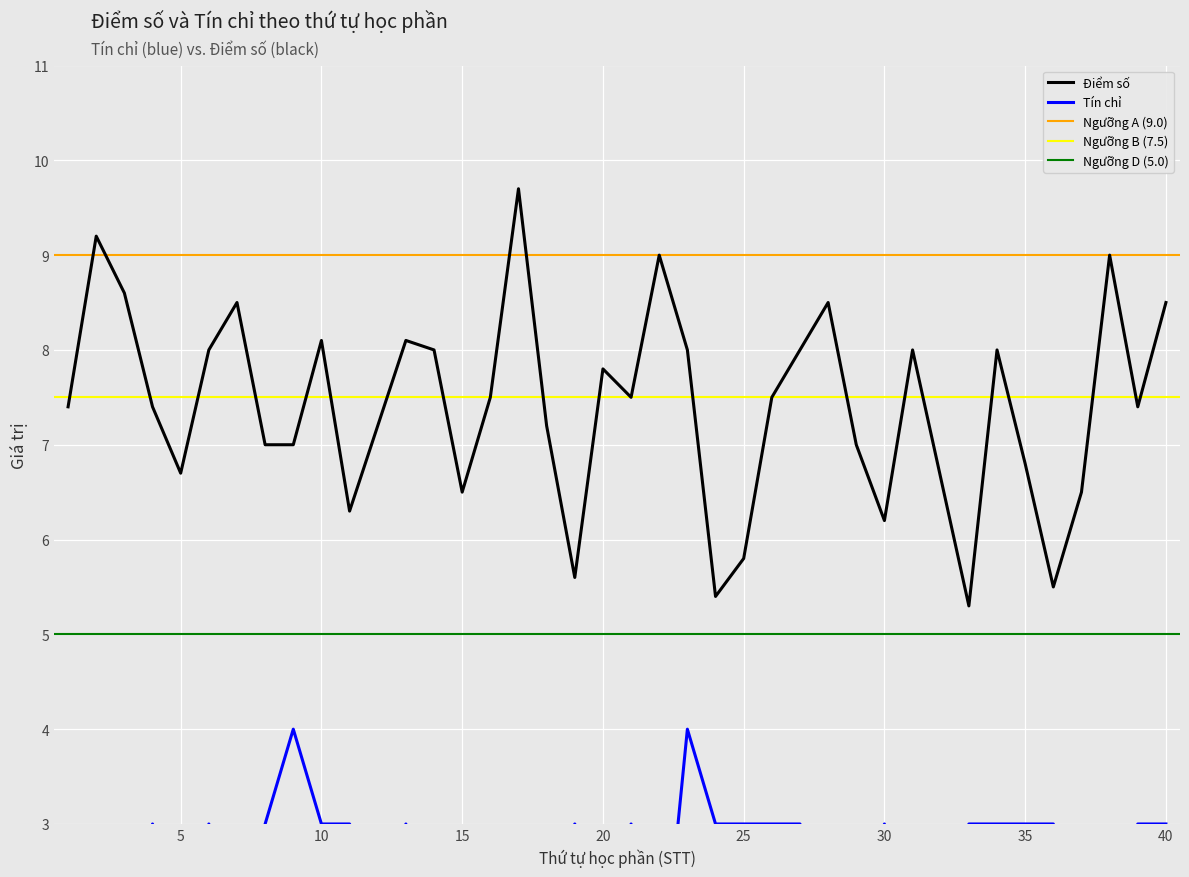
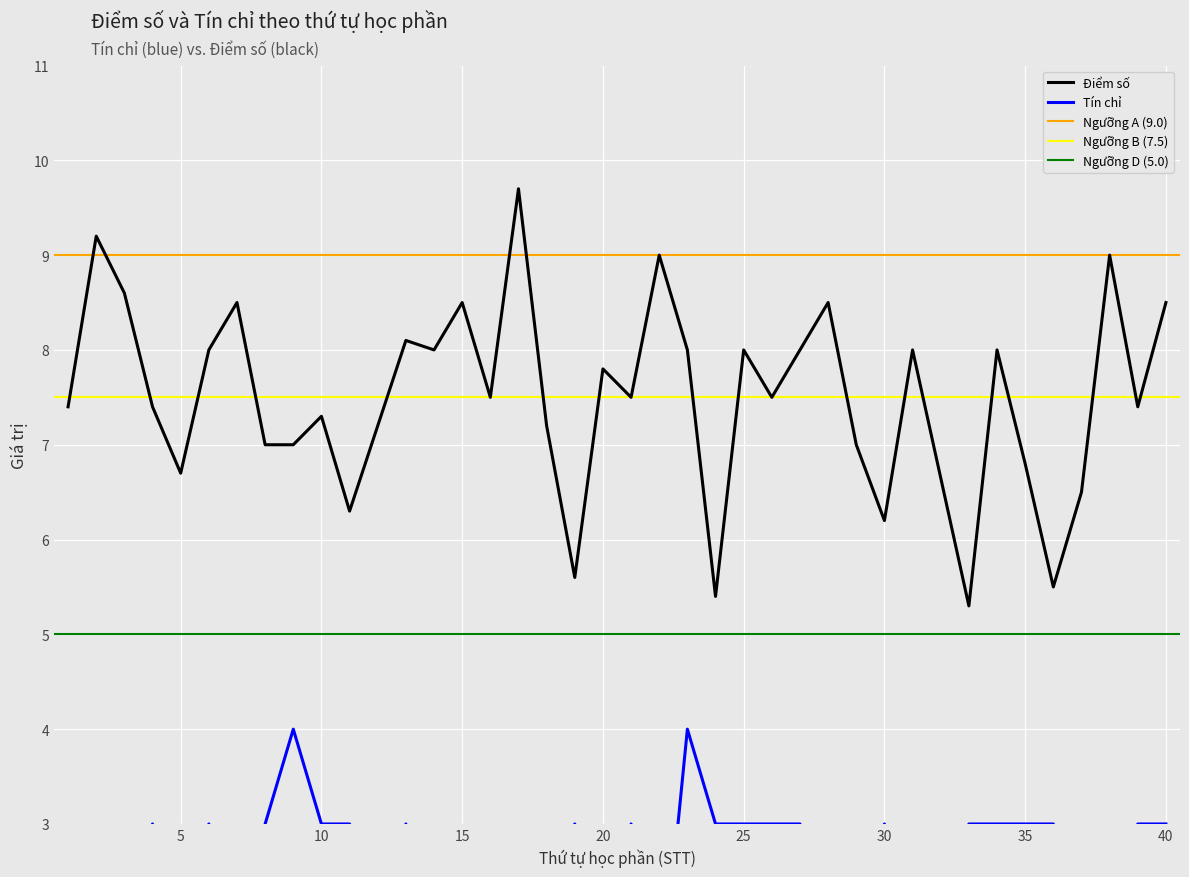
Điểm số, 10: 8.1 -> 7.3
Điểm số, 15: 6.5 -> 8.5
Điểm số, 25: 5.8 -> 8.0
